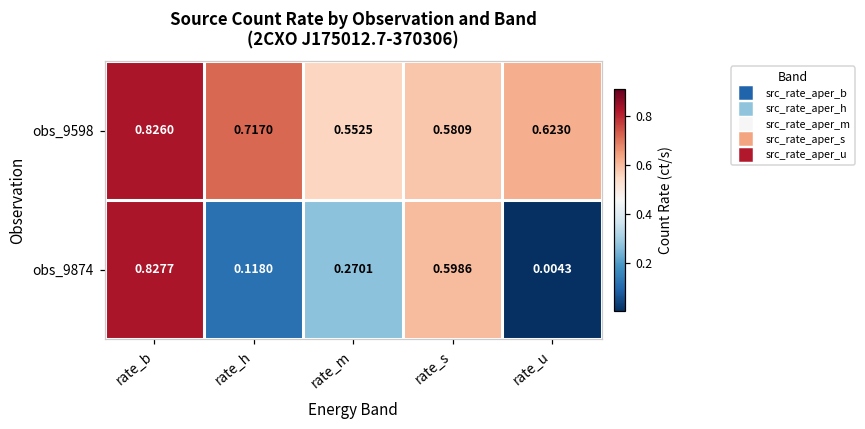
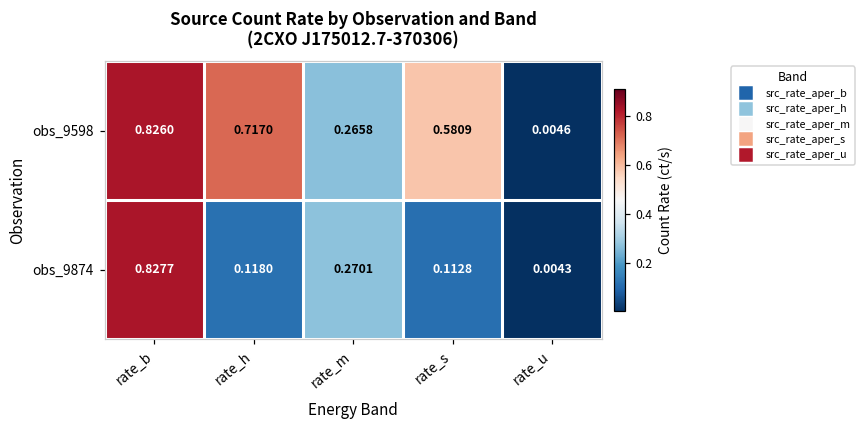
obs_9598, rate_m: 0.5525 -> 0.2658
obs_9598, rate_u: 0.6230 -> 0.0046
obs_9874, rate_s: 0.5986 -> 0.1128
